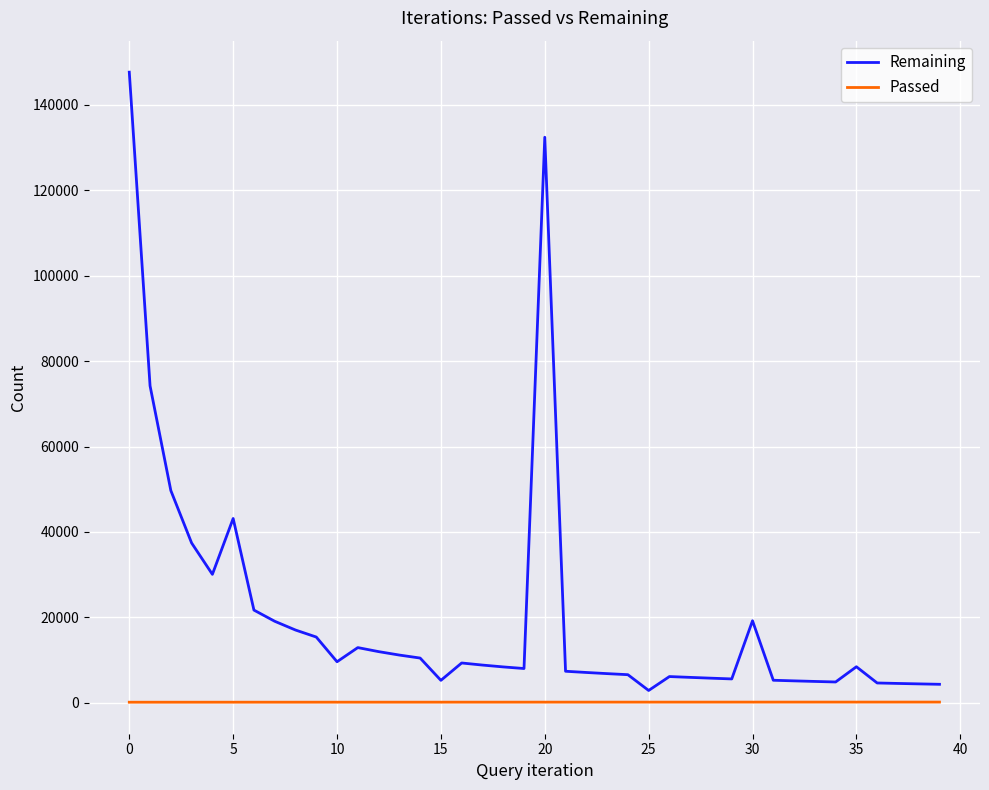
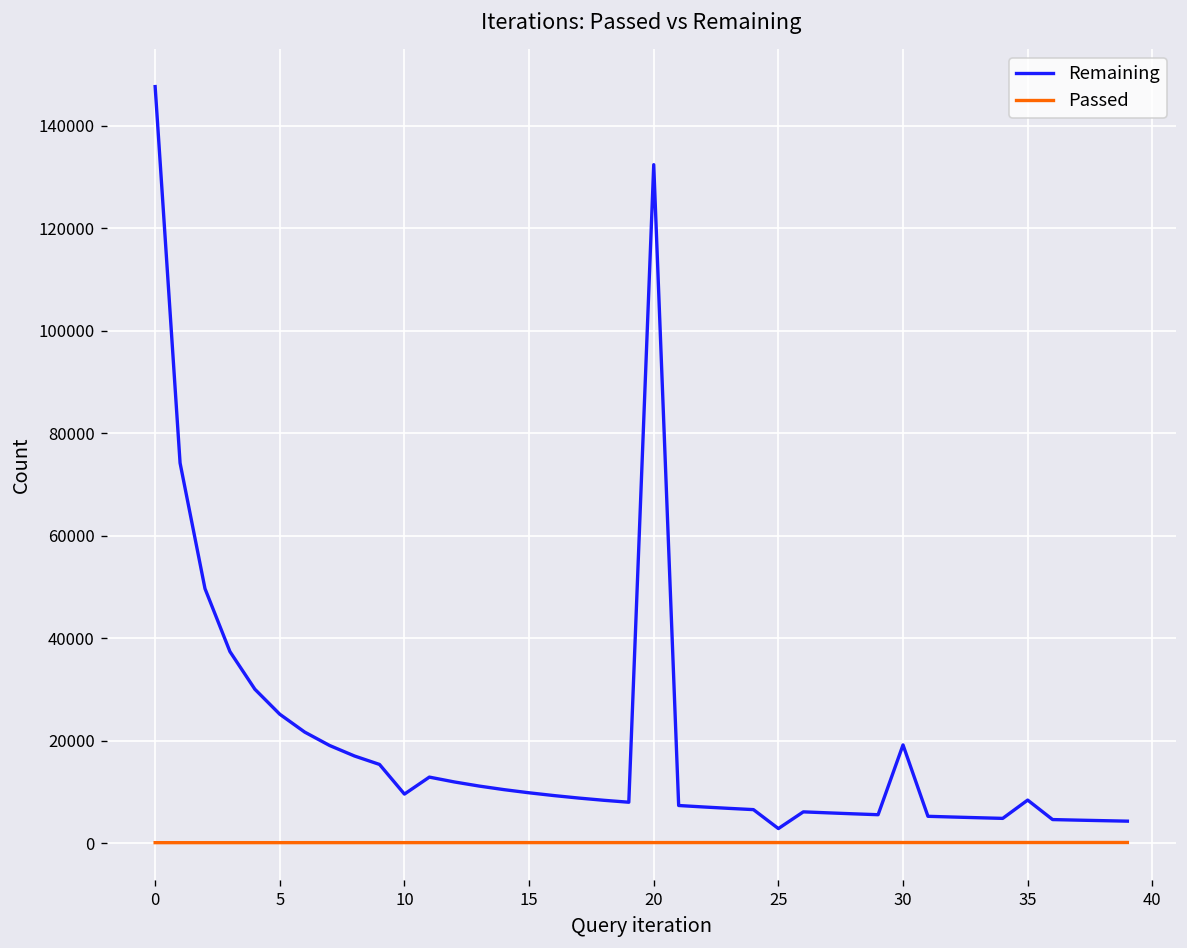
Remaining, 5: 43000 -> 25000
Remaining, 15: 5000 -> 10000
